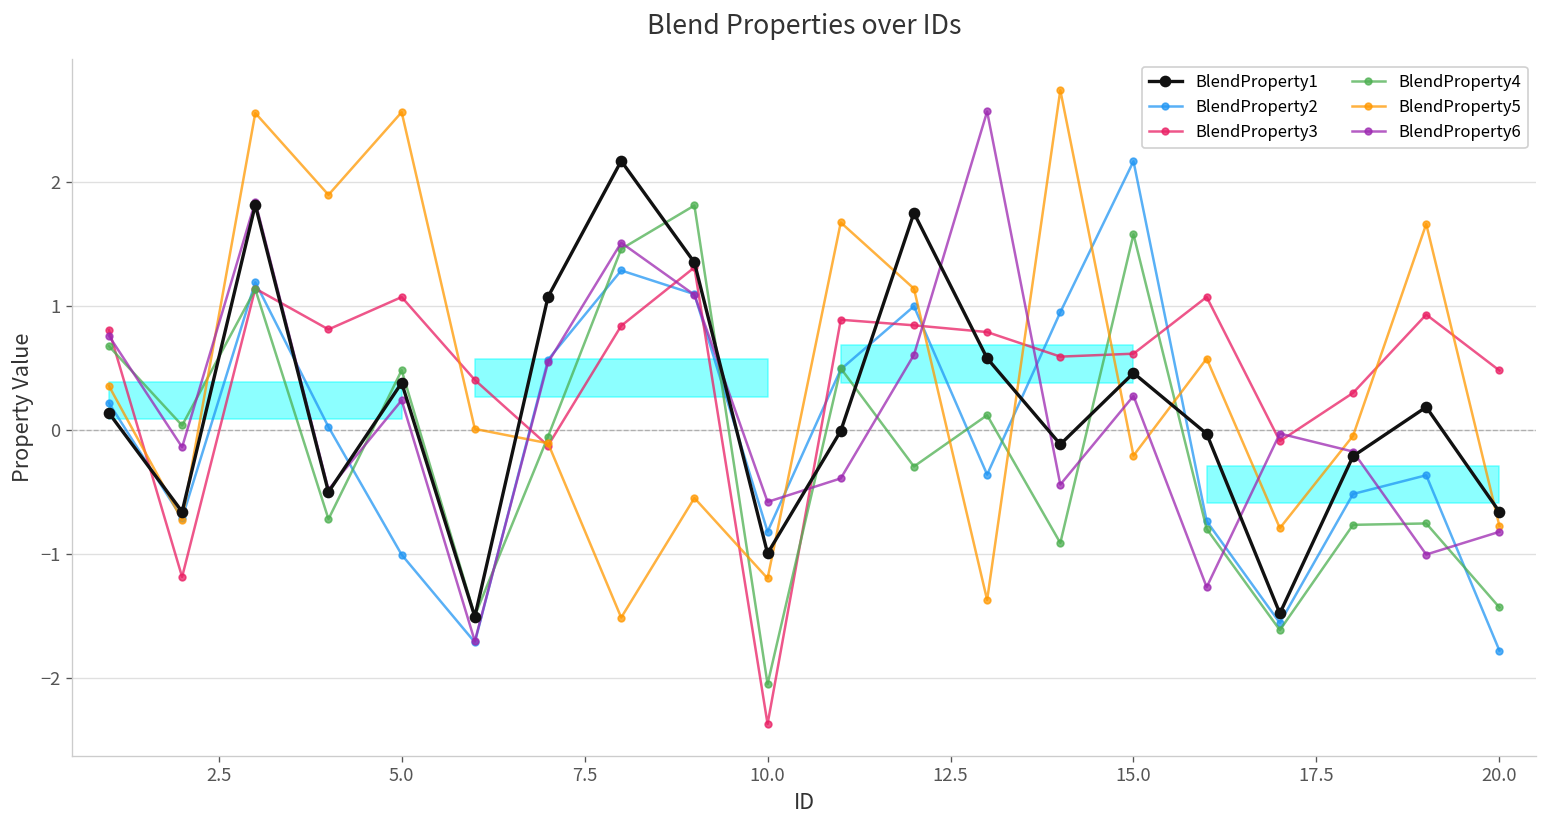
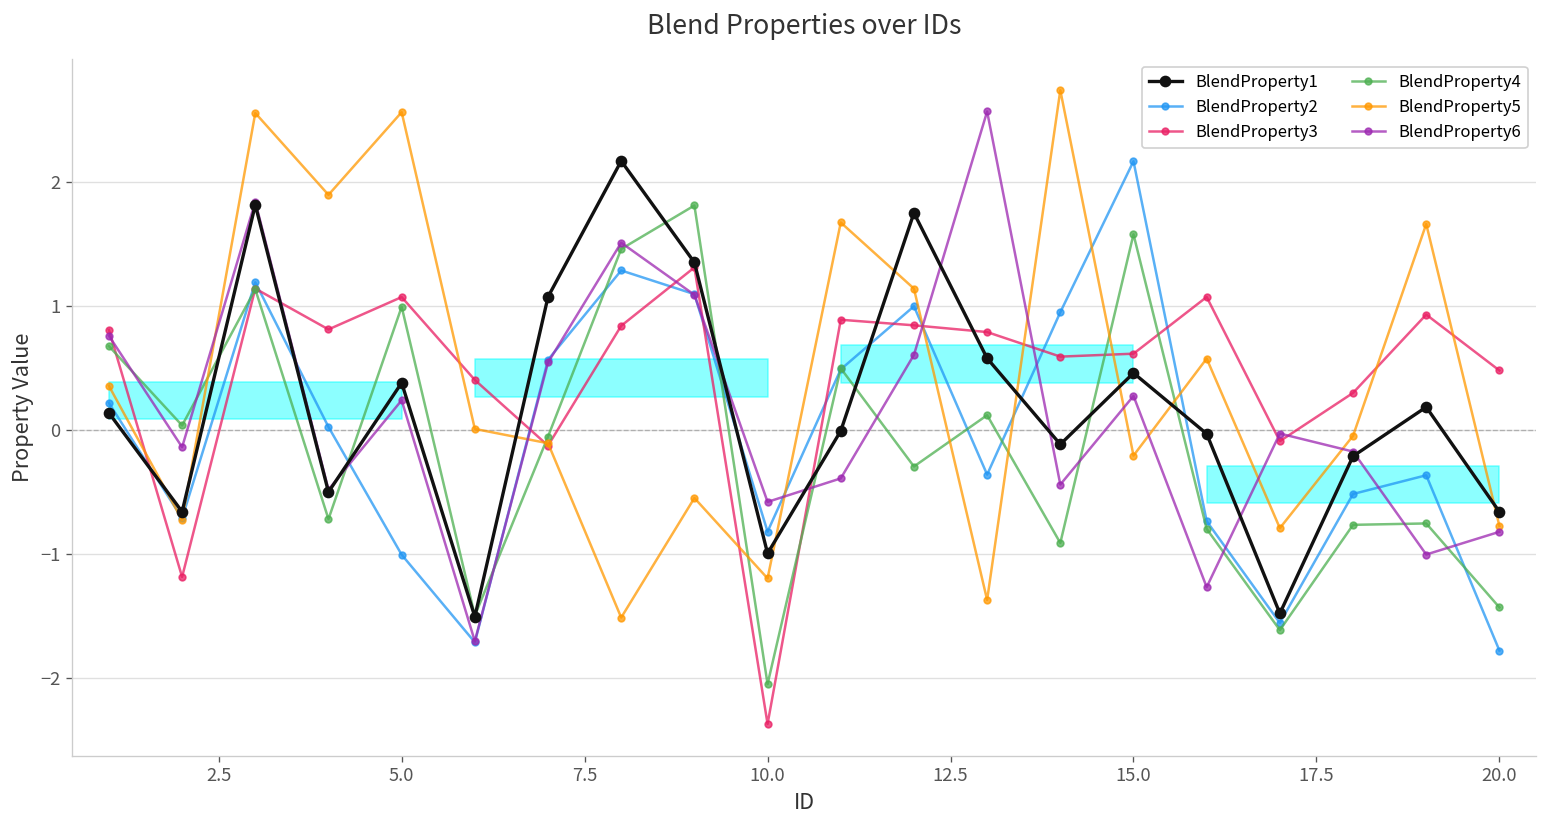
BlendProperty4, 5.0: 0.48 -> 0.99
